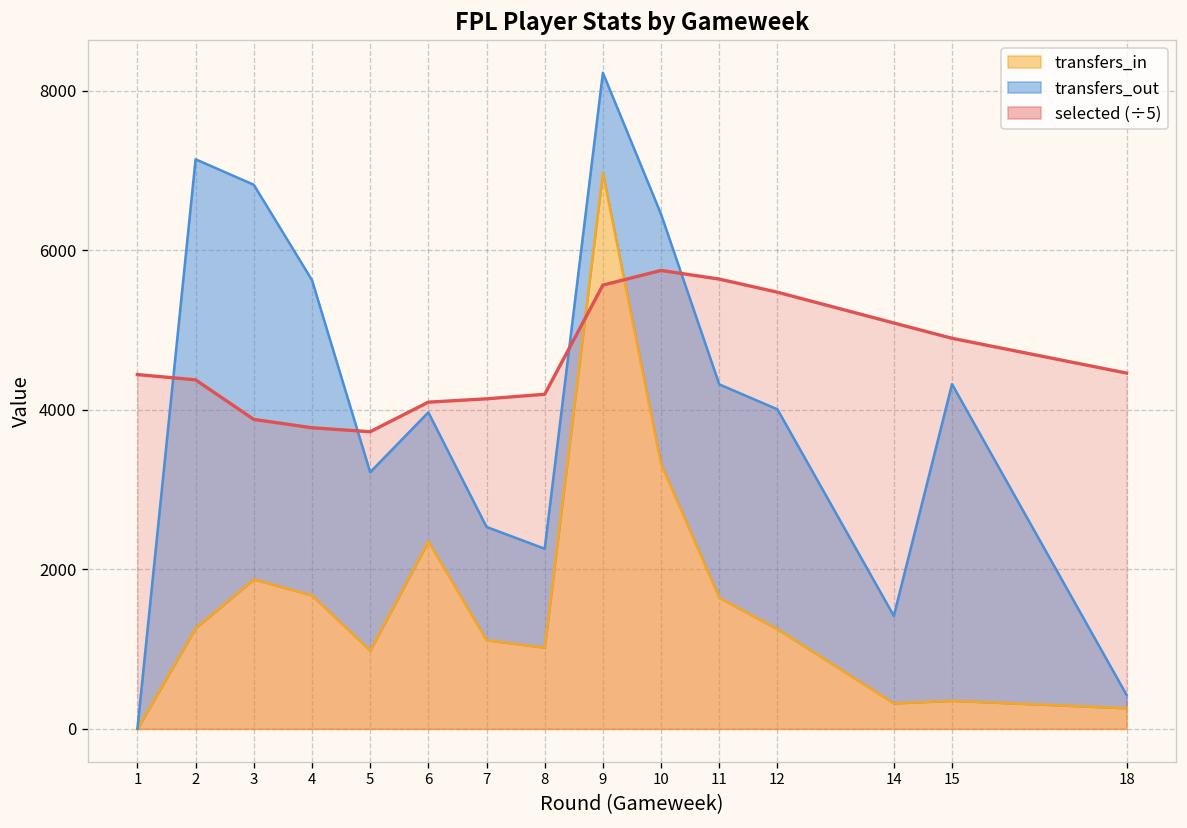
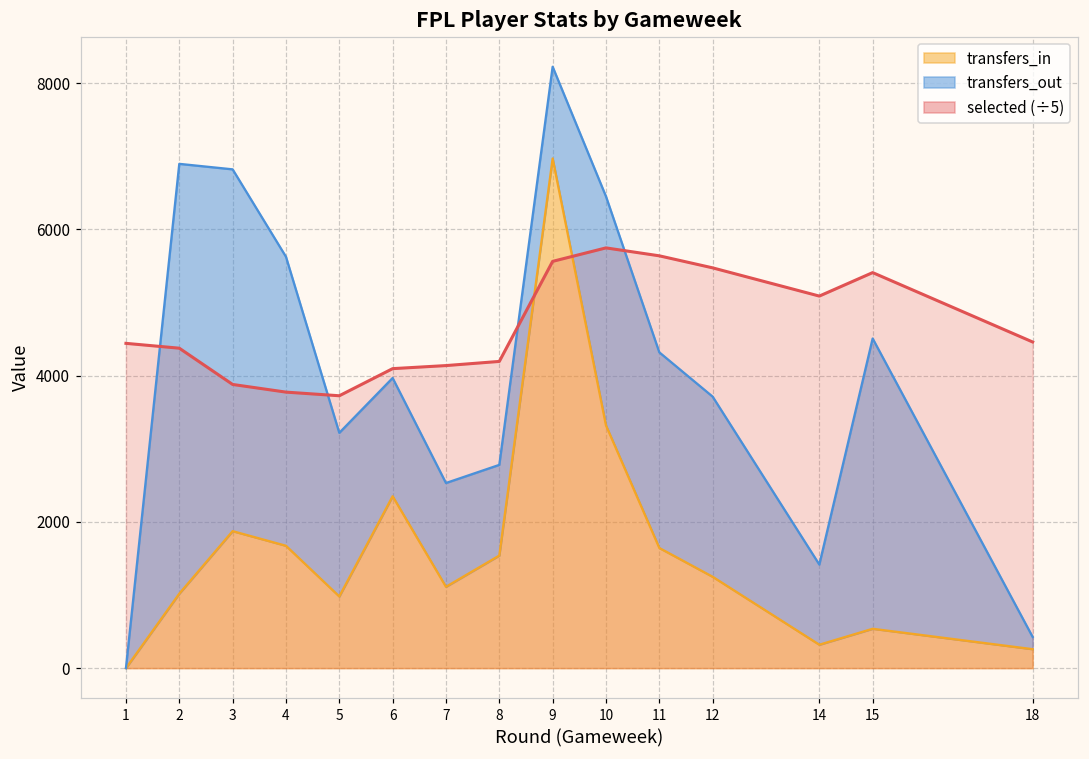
transfers_in, 2: 1300 -> 1000
transfers_in, 8: 1000 -> 1500
transfers_out, 12: 2800 -> 2500
transfers_in, 15: 400 -> 500
selected (÷5), 15: 4900 -> 5400
